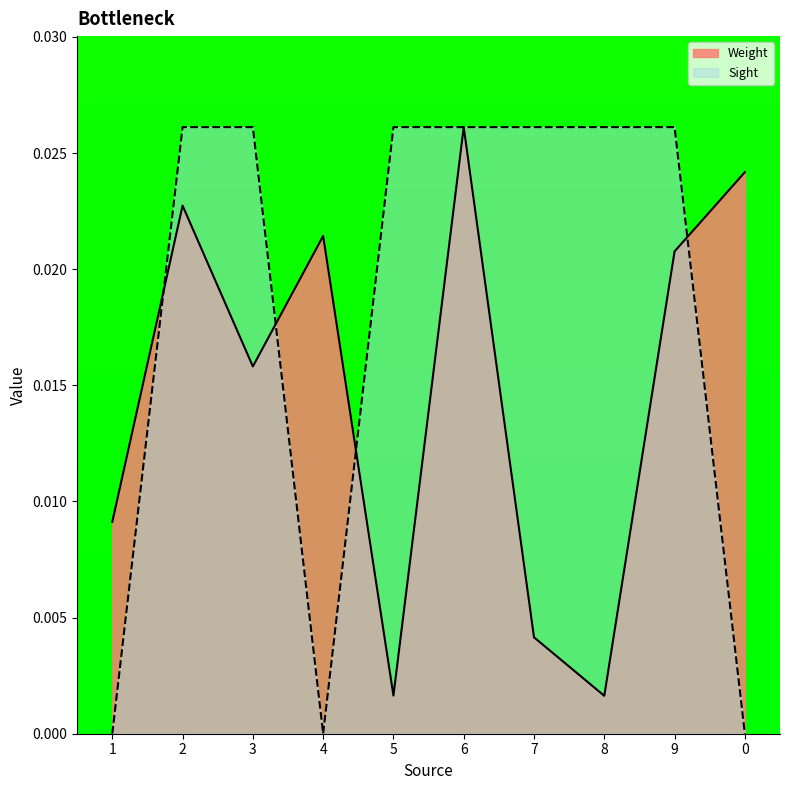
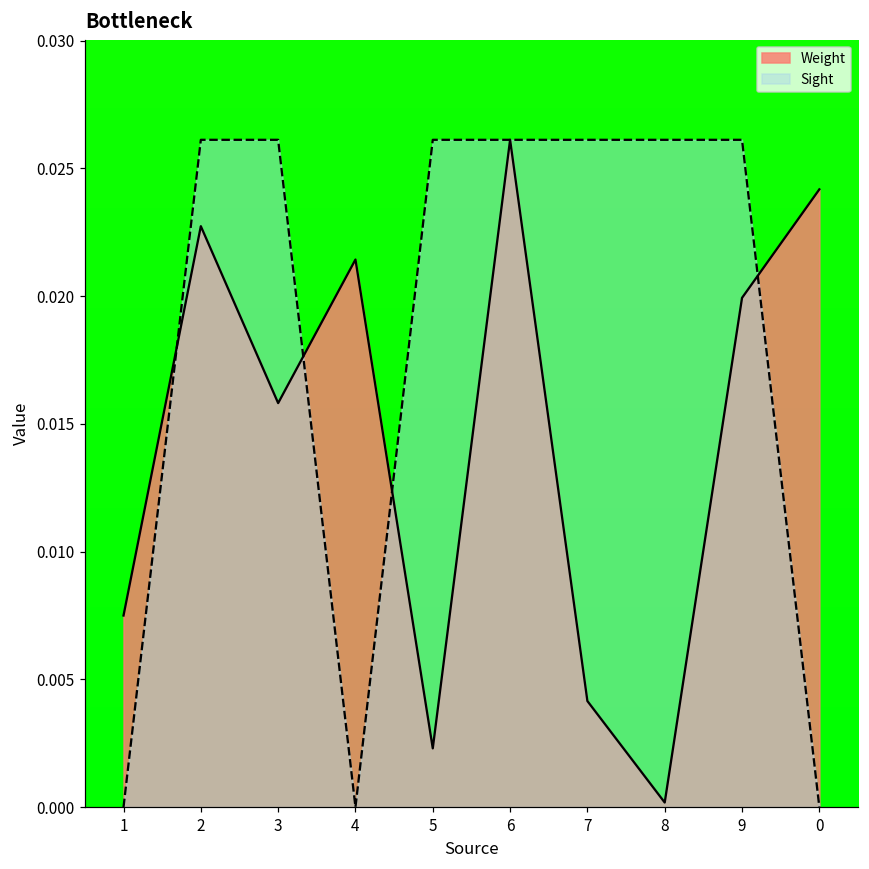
Weight, 1: 0.0091 -> 0.0075
Weight, 5: 0.0016 -> 0.0023
Weight, 8: 0.0016 -> 0.0002
Weight, 9: 0.0208 -> 0.0199
